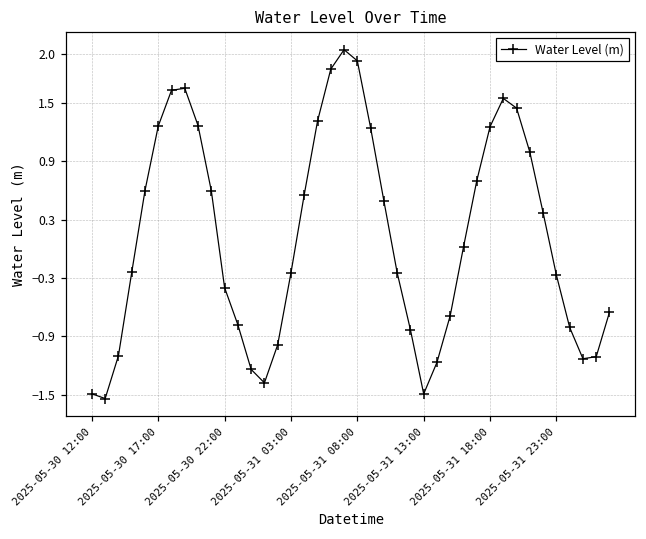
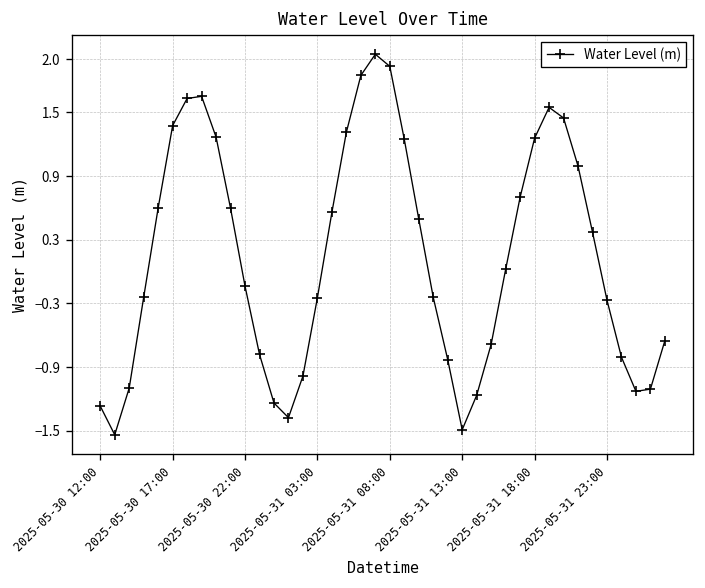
2025-05-30 12:00: -1.5 -> -1.3
2025-05-30 17:00: 1.3 -> 1.4
2025-05-30 22:00: -0.4 -> -0.1
